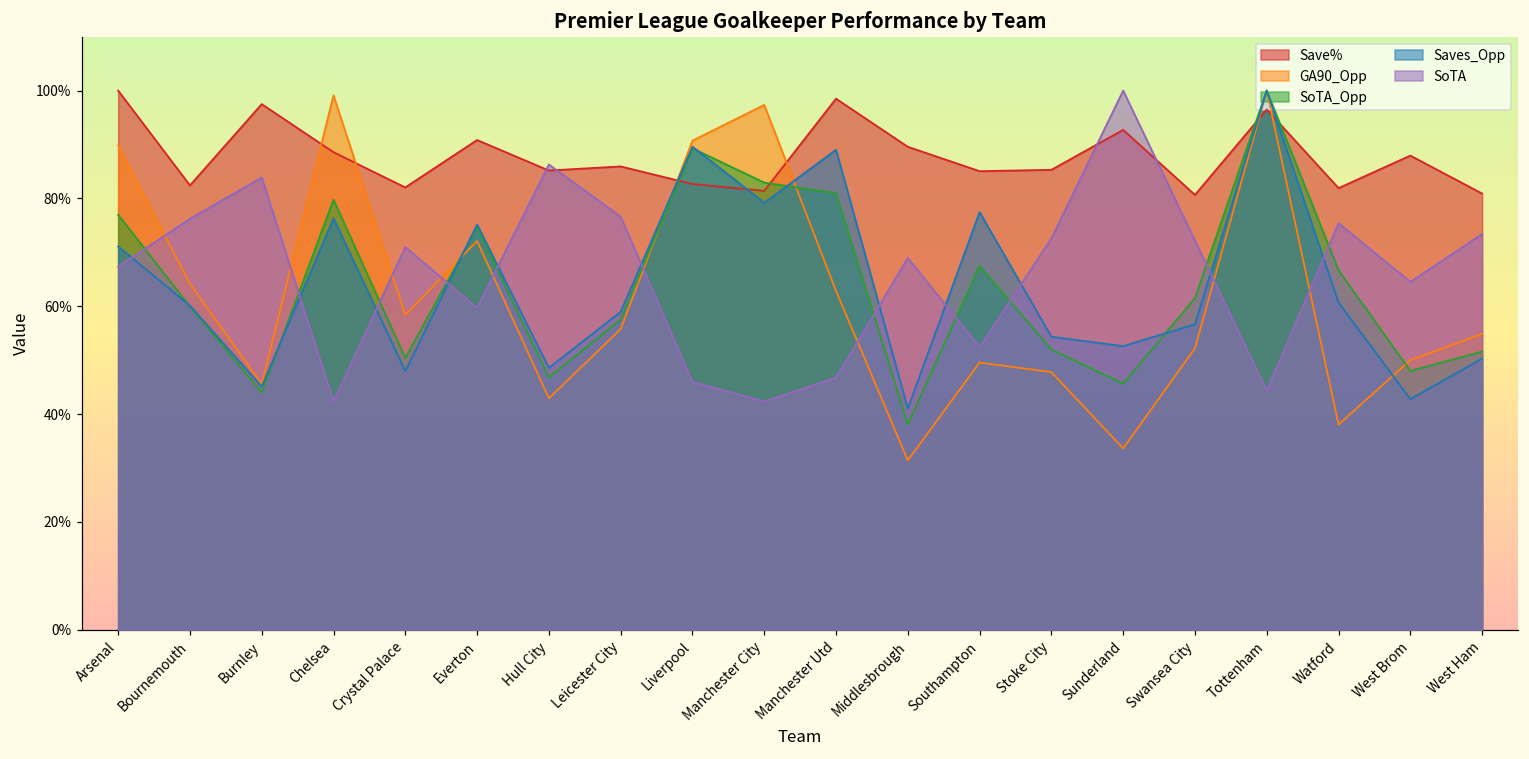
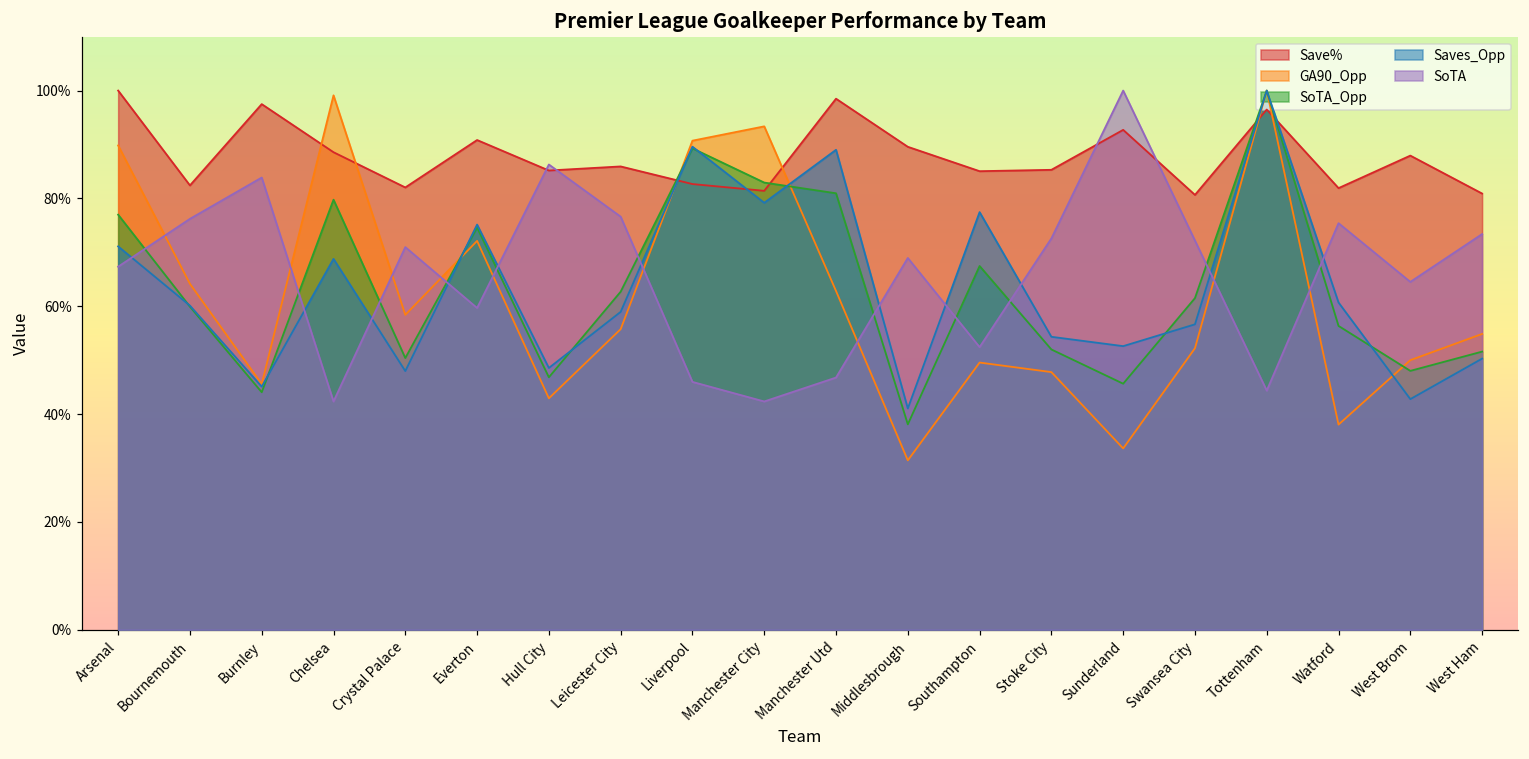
Saves_Opp, Chelsea: 76% -> 69%
SoTA_Opp, Leicester City: 58% -> 63%
GA90_Opp, Manchester City: 97% -> 93%
SoTA_Opp, Watford: 67% -> 56%
